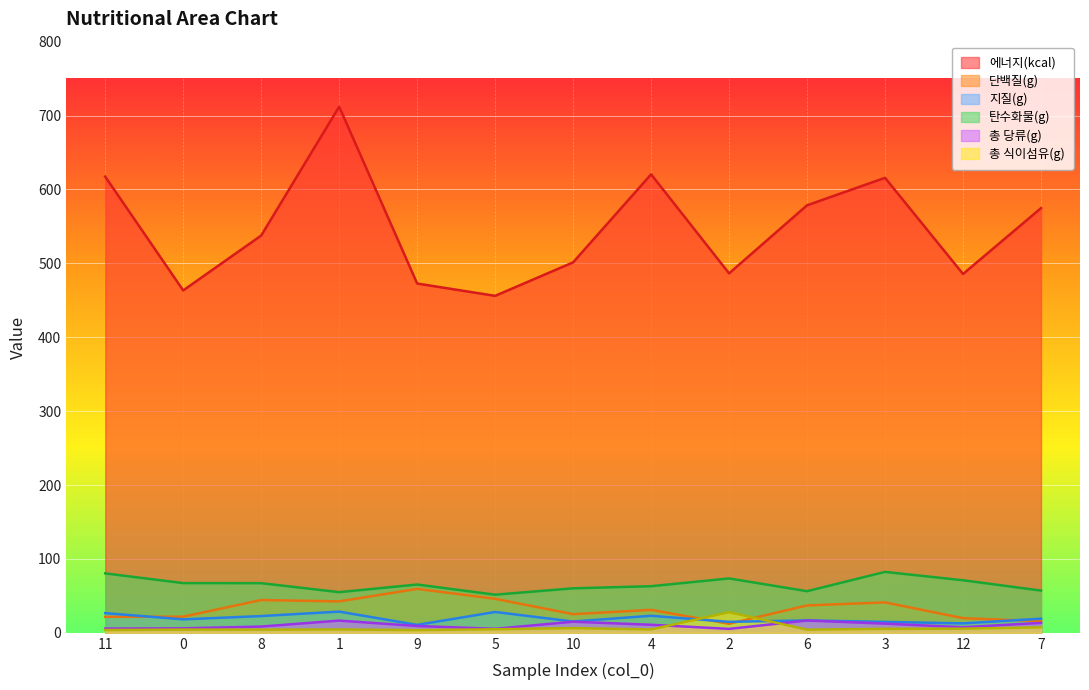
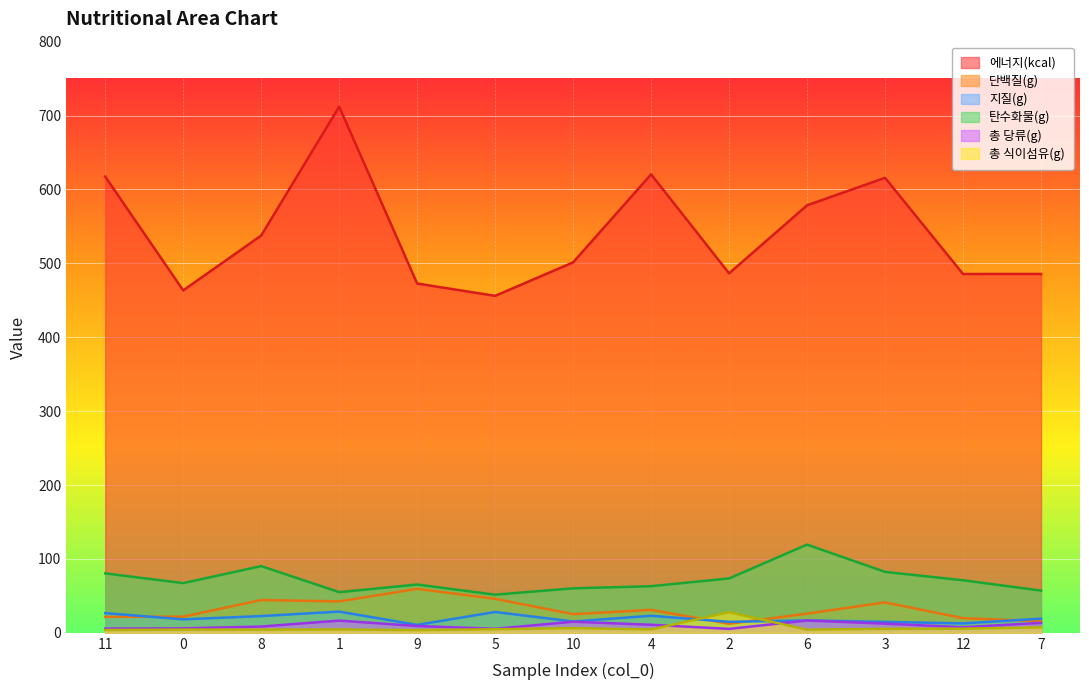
탄수화물(g), 8: 70 -> 90
단백질(g), 6: 40 -> 30
탄수화물(g), 6: 60 -> 120
에너지(kcal), 7: 570 -> 490
